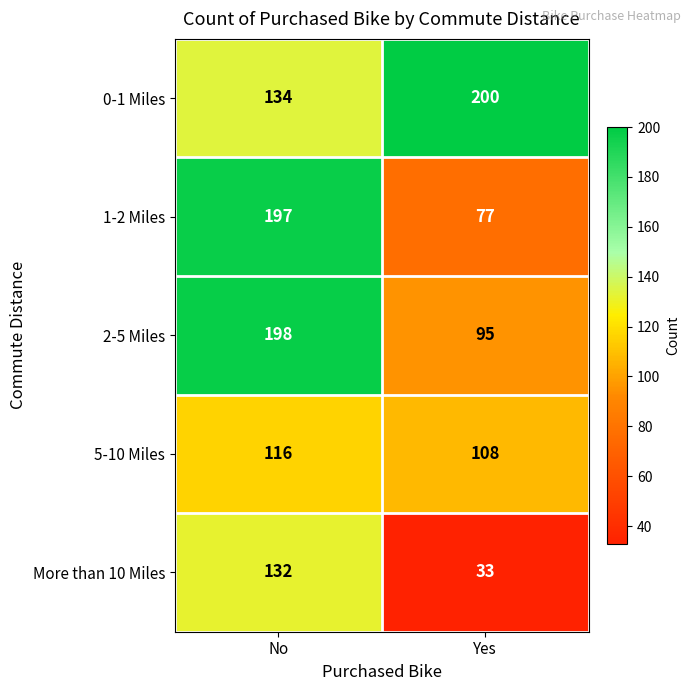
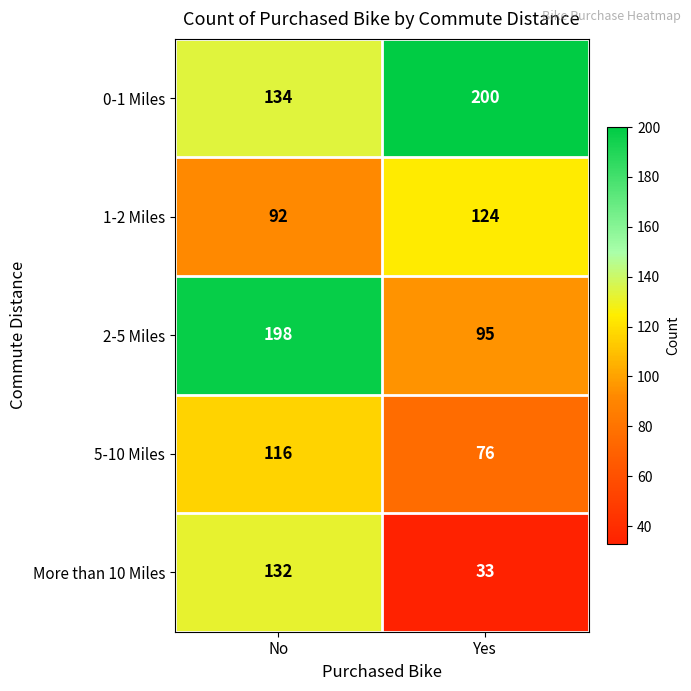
1-2 Miles, No: 197 -> 92
1-2 Miles, Yes: 77 -> 124
5-10 Miles, Yes: 108 -> 76
